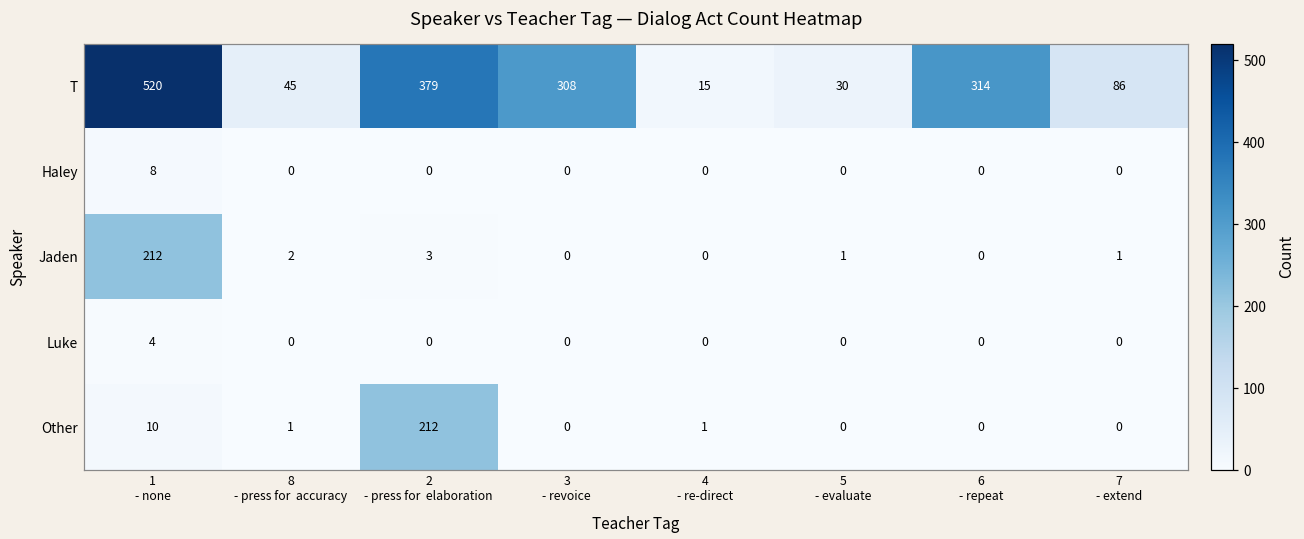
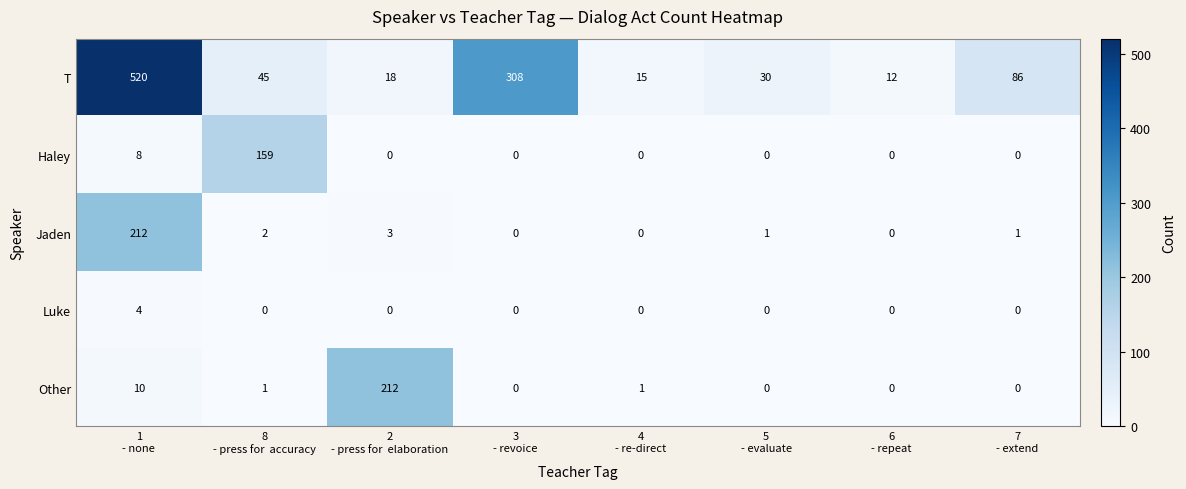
T, 2 - press for elaboration: 379 -> 18
T, 6 - repeat: 314 -> 12
Haley, 8 - press for accuracy: 0 -> 159
